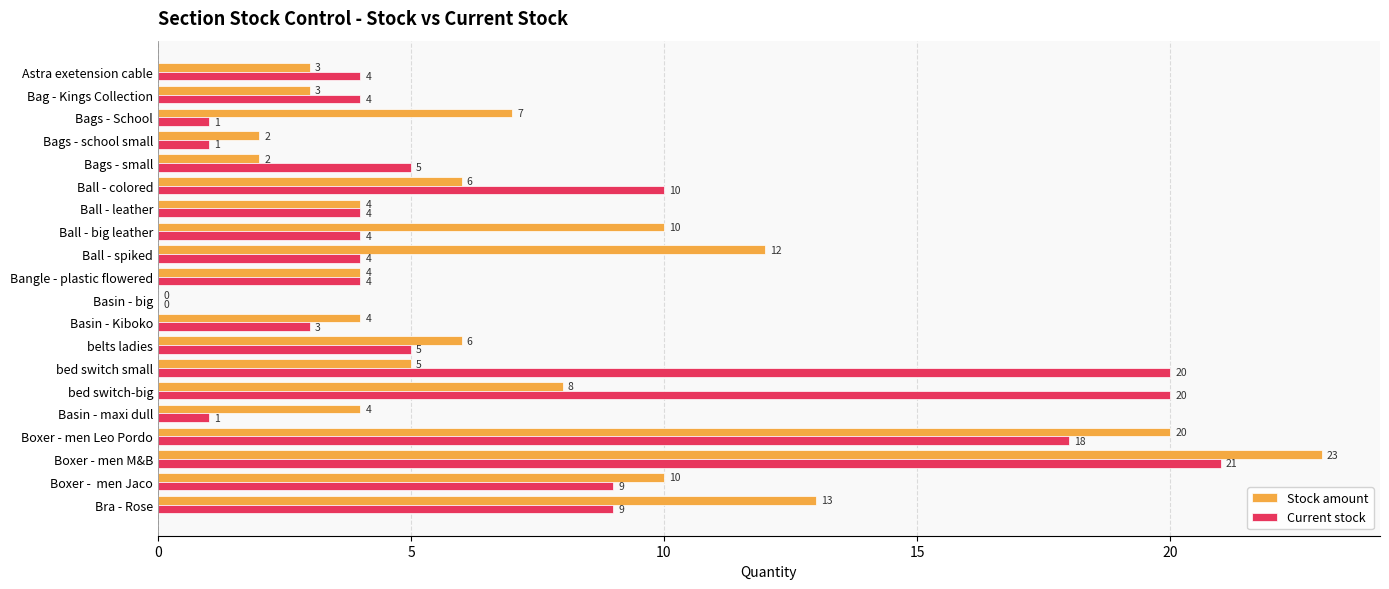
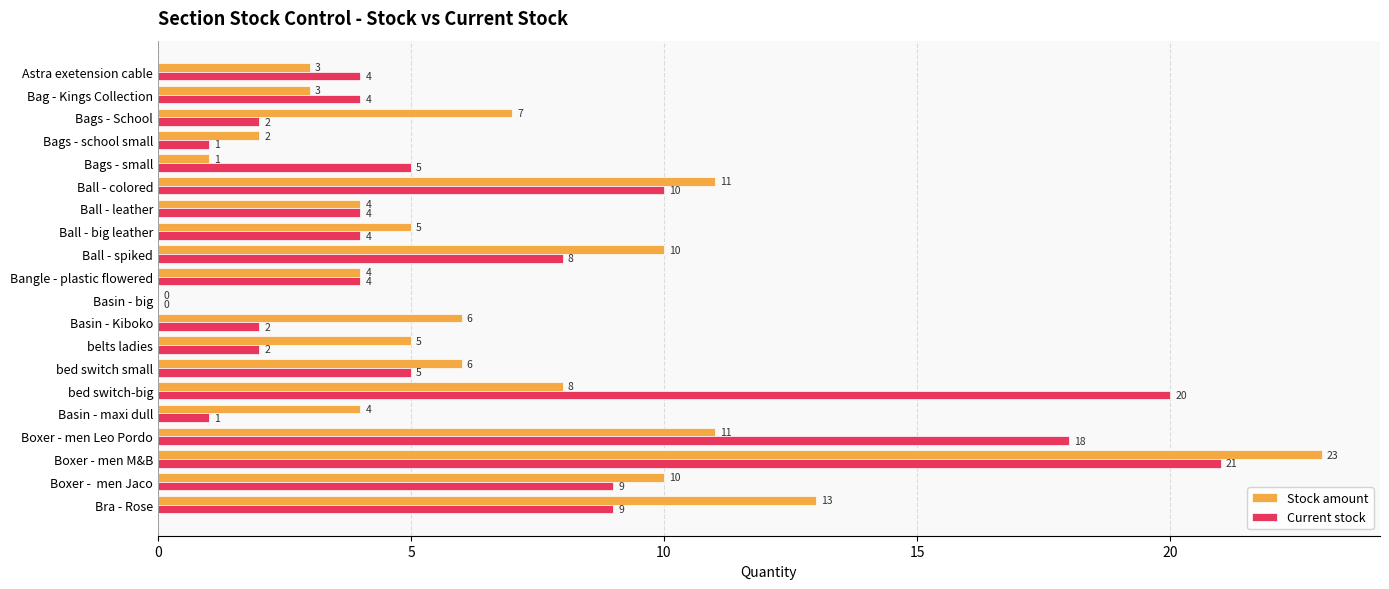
Current stock, Bags - School: 1 -> 2
Stock amount, Bags - small: 2 -> 1
Stock amount, Ball - colored: 6 -> 11
Stock amount, Ball - big leather: 10 -> 5
Stock amount, Ball - spiked: 12 -> 10
Current stock, Ball - spiked: 4 -> 8
Stock amount, Basin - Kiboko: 4 -> 6
Current stock, Basin - Kiboko: 3 -> 2
Stock amount, belts ladies: 6 -> 5
Current stock, belts ladies: 5 -> 2
Stock amount, bed switch small: 5 -> 6
Current stock, bed switch small: 20 -> 5
Stock amount, Boxer - men Leo Pordo: 20 -> 11
